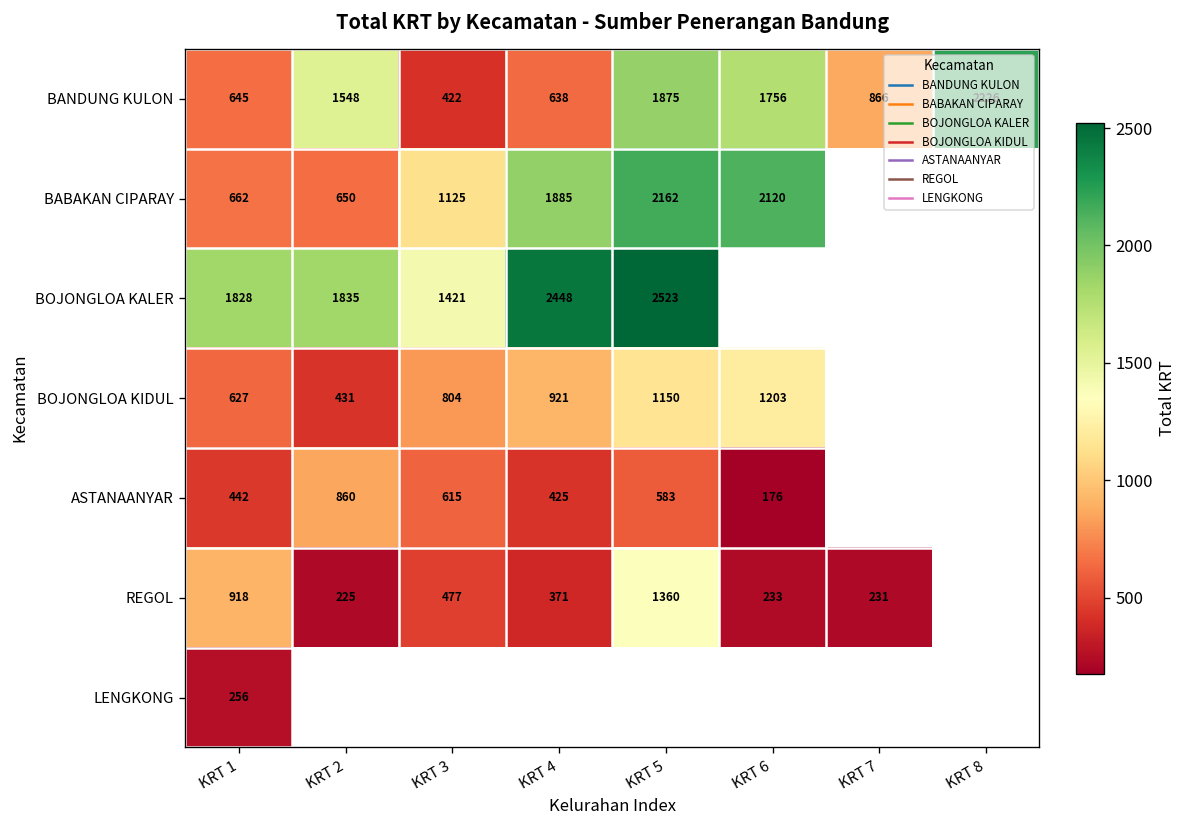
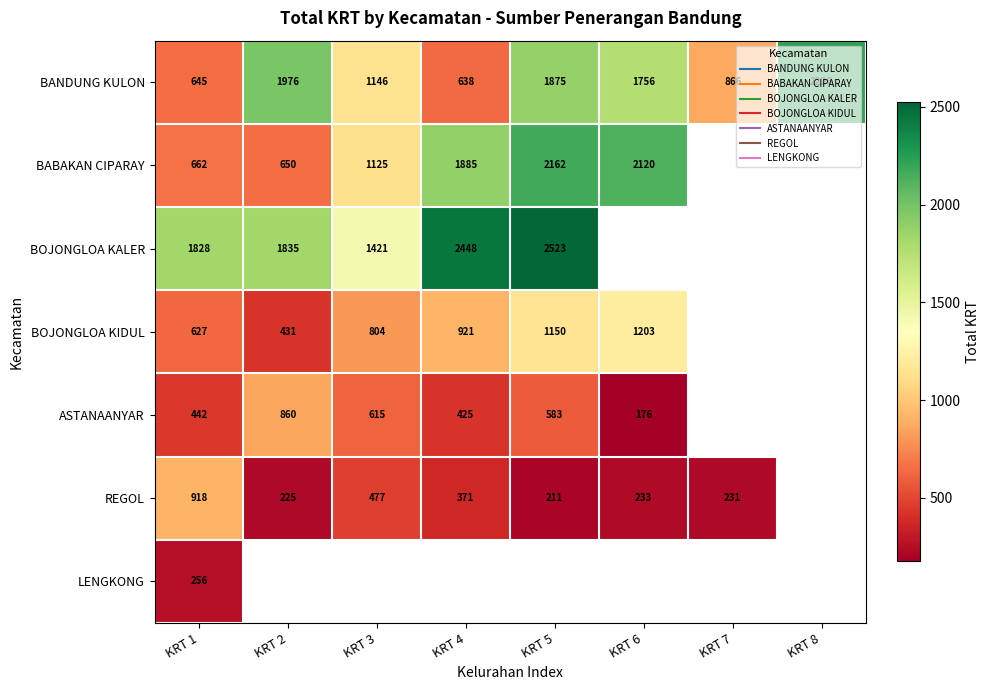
BANDUNG KULON, KRT 2: 1548 -> 1976
BANDUNG KULON, KRT 3: 422 -> 1146
REGOL, KRT 5: 1360 -> 211
